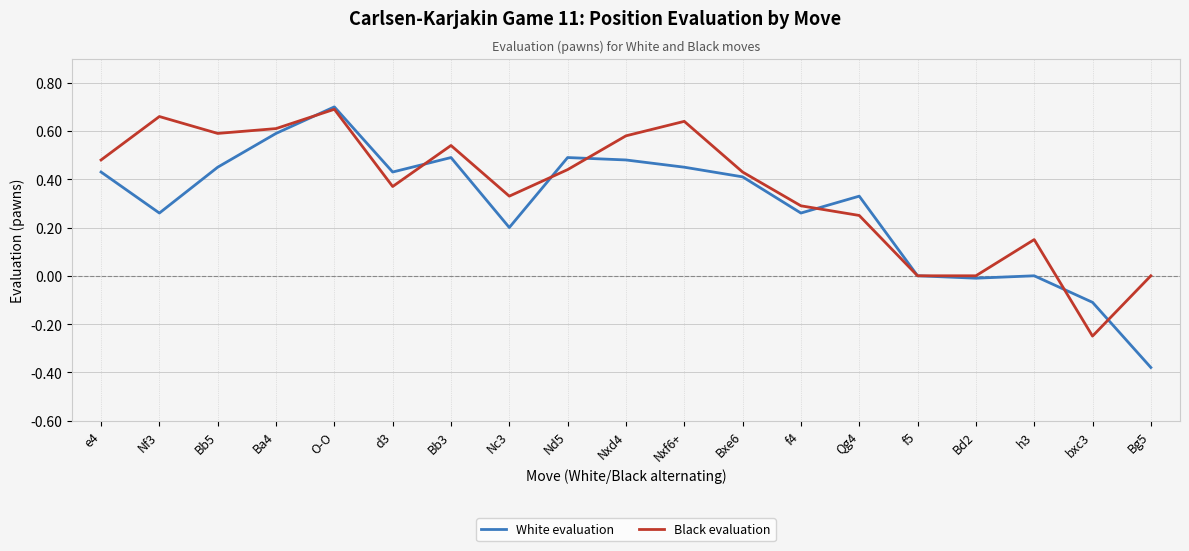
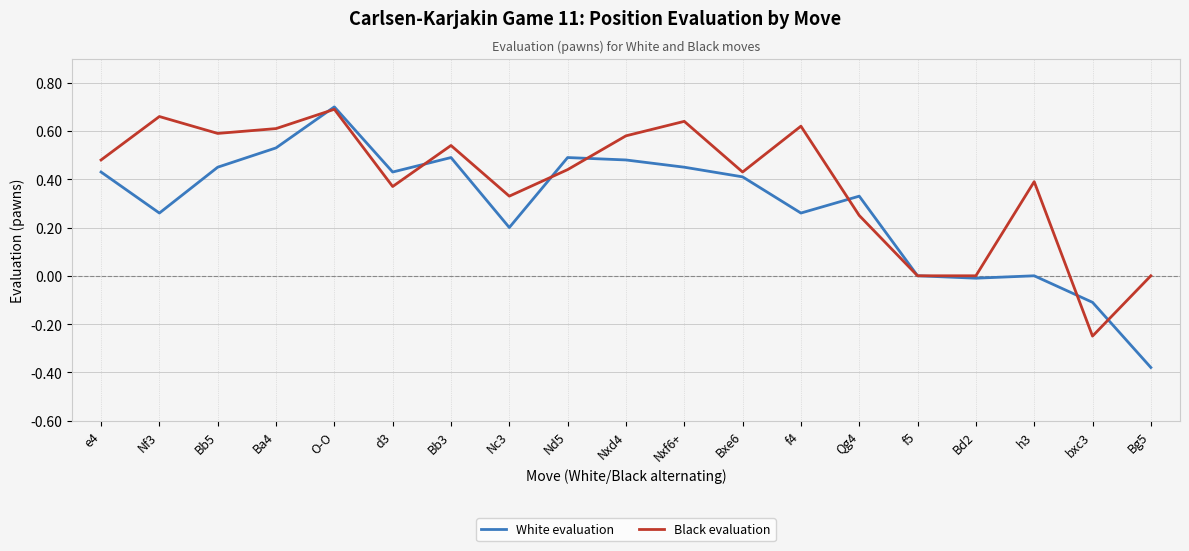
White evaluation, Ba4: 0.59 -> 0.53
Black evaluation, f4: 0.29 -> 0.62
Black evaluation, h3: 0.15 -> 0.39
